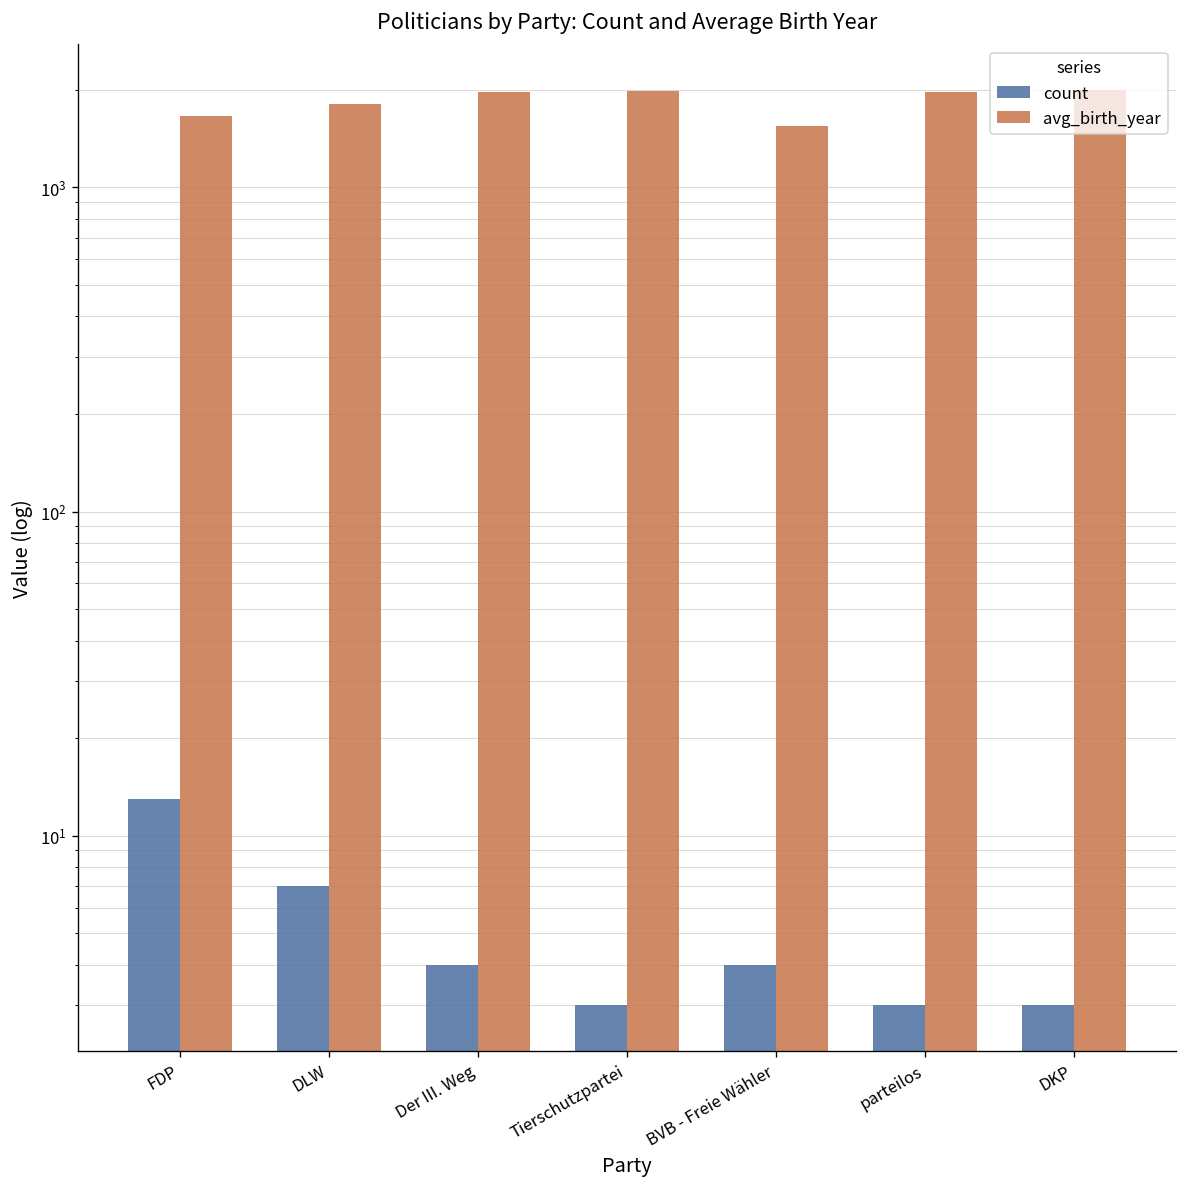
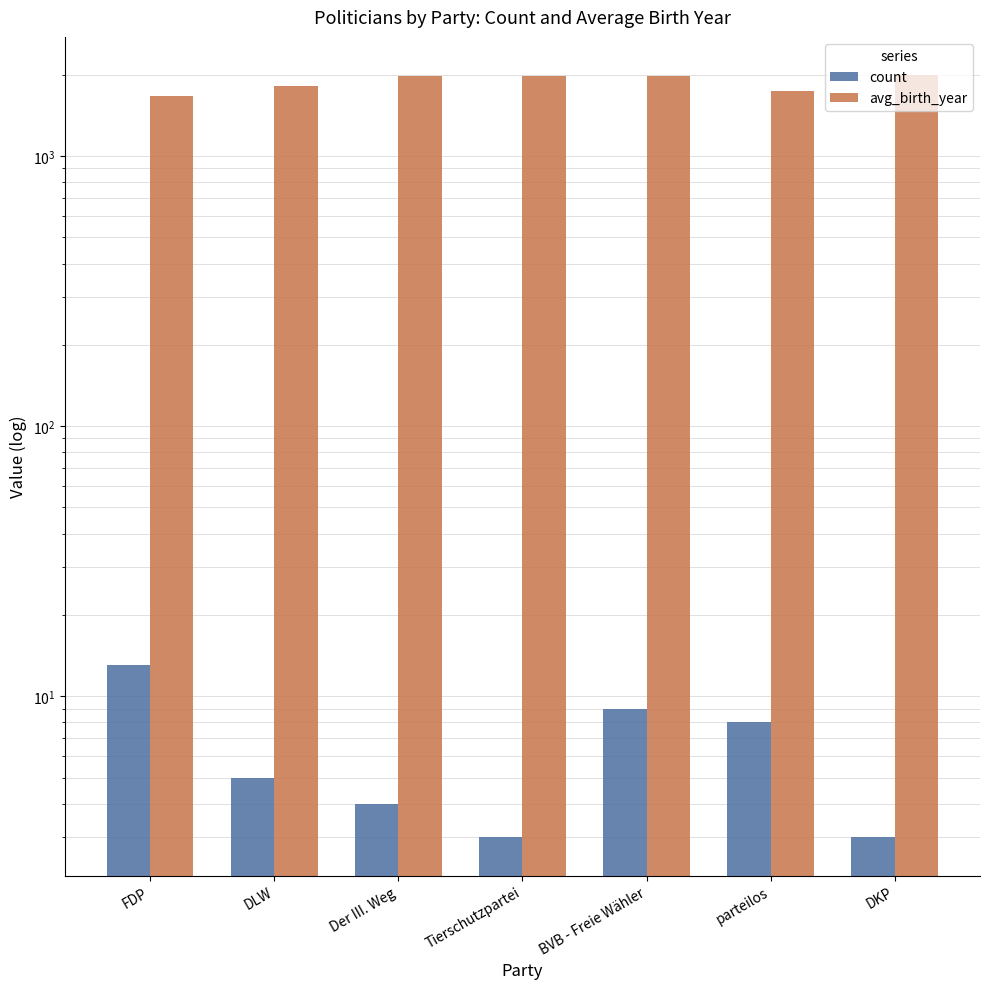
count, DLW: 7 -> 5
count, BVB - Freie Wähler: 4 -> 9
avg_birth_year, BVB - Freie Wähler: 1500 -> 2000
count, parteilos: 3 -> 8
avg_birth_year, parteilos: 2000 -> 1700
